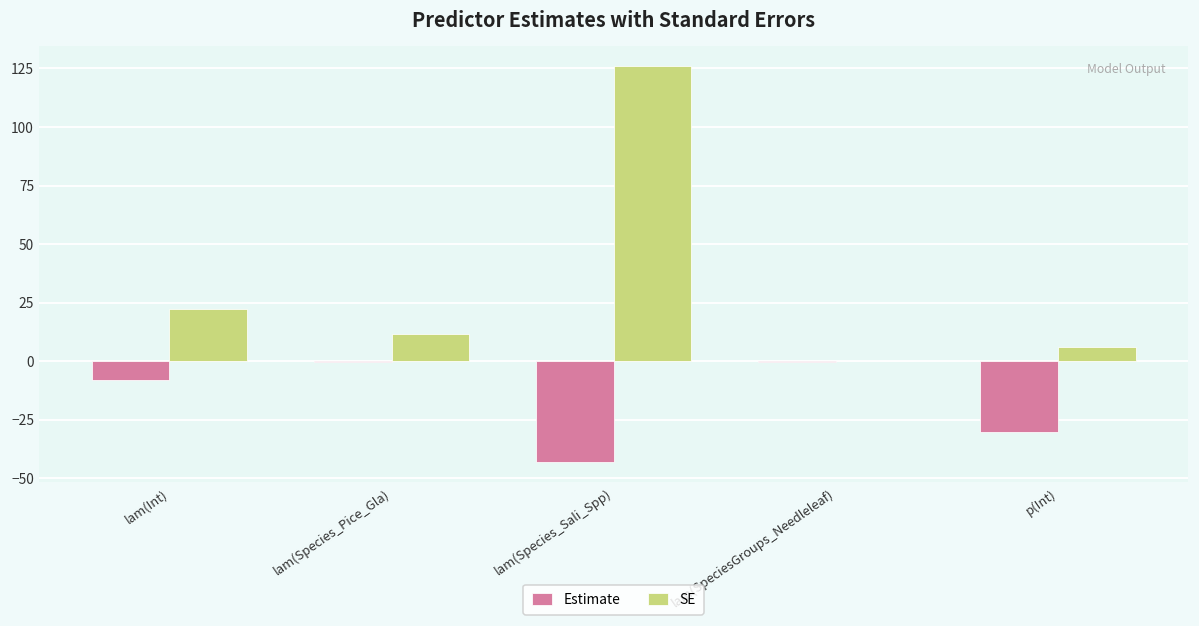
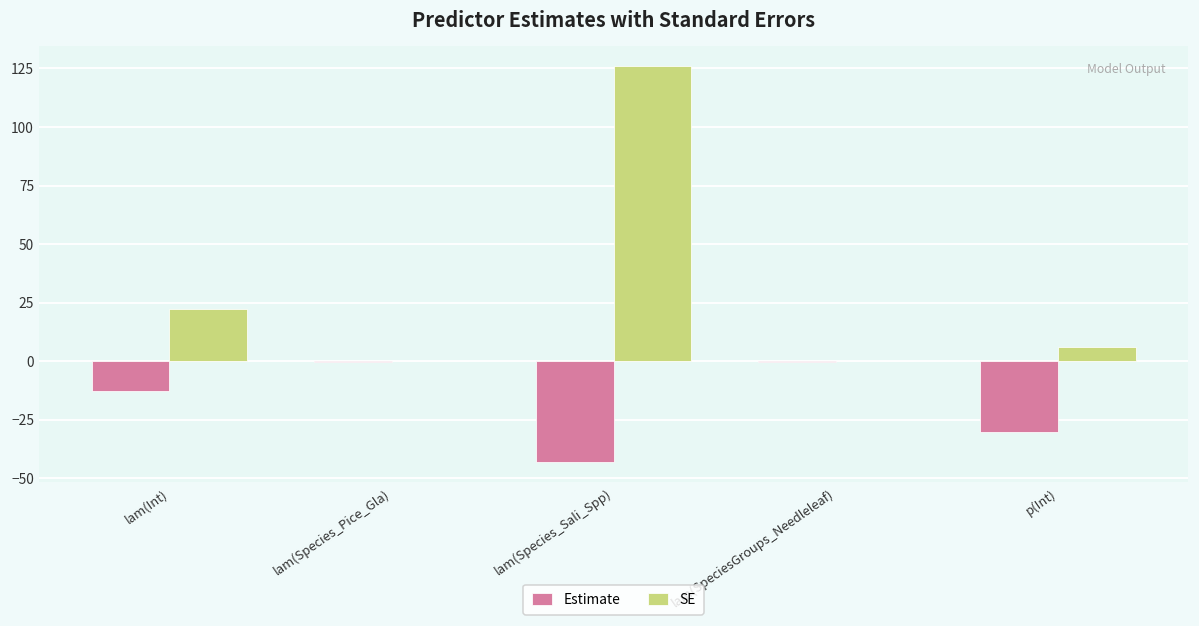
Estimate, lam(Int): -8 -> -13
SE, lam(Species_Pice_Gla): 12 -> 0
